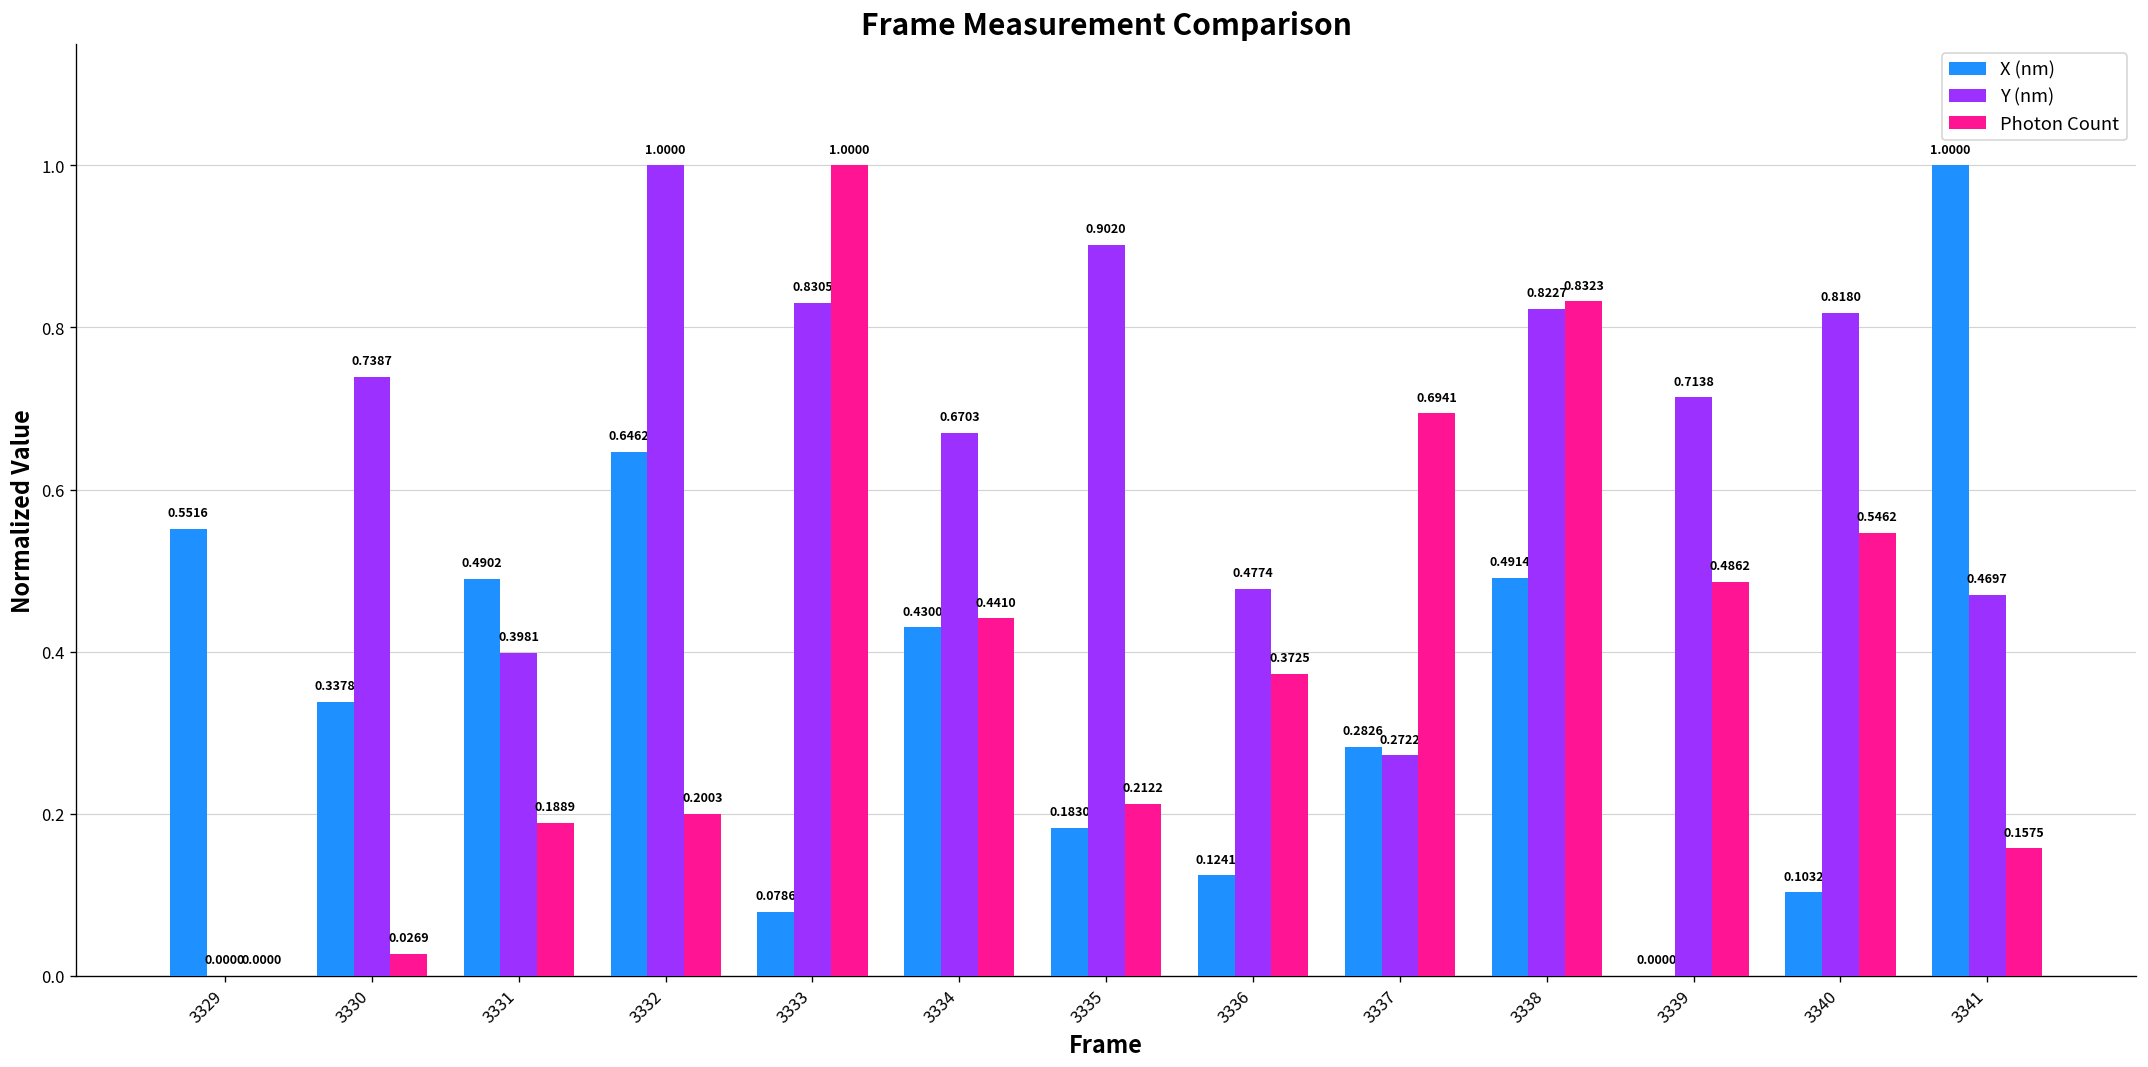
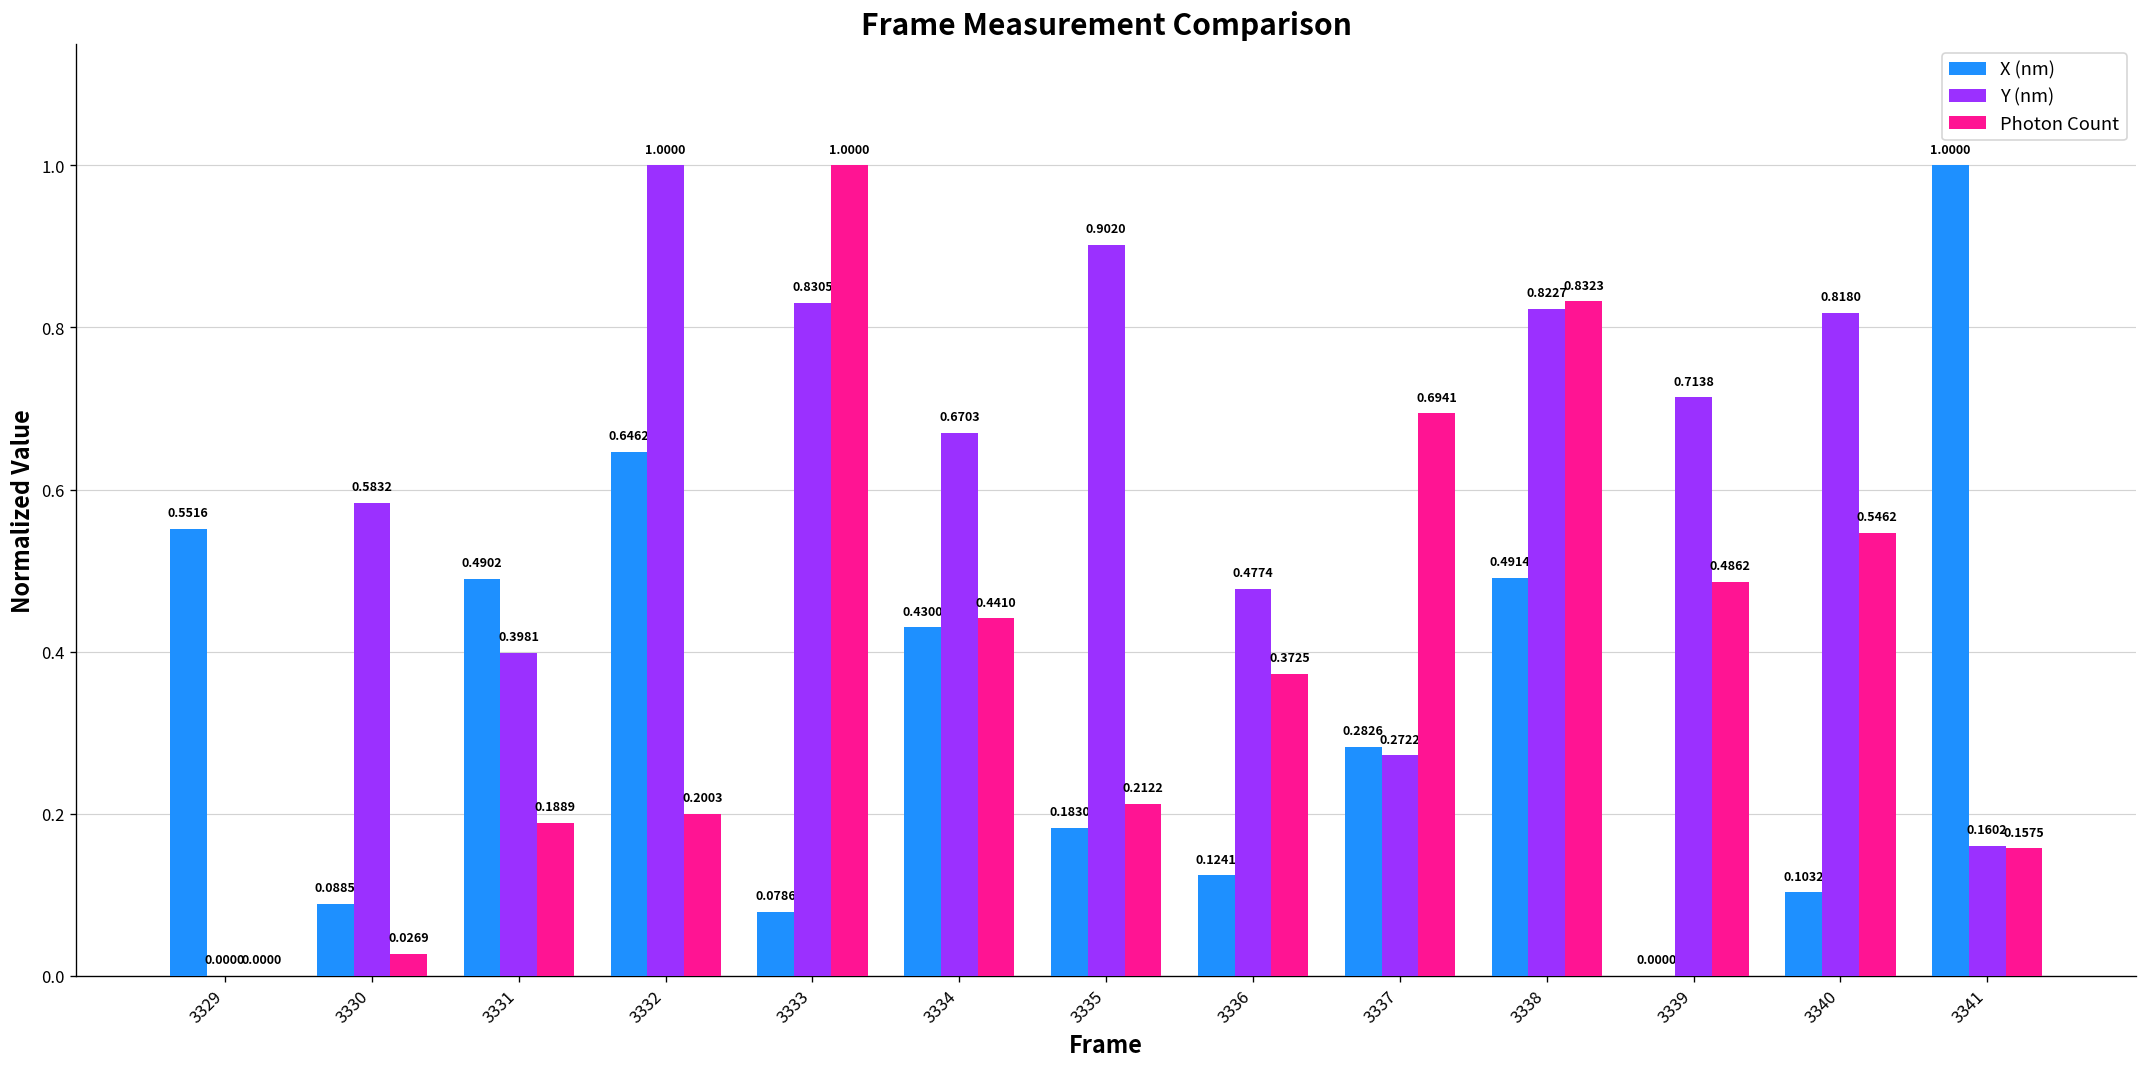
X (nm), 3330: 0.3378 -> 0.0885
Y (nm), 3330: 0.7387 -> 0.5832
Y (nm), 3341: 0.4697 -> 0.1602
